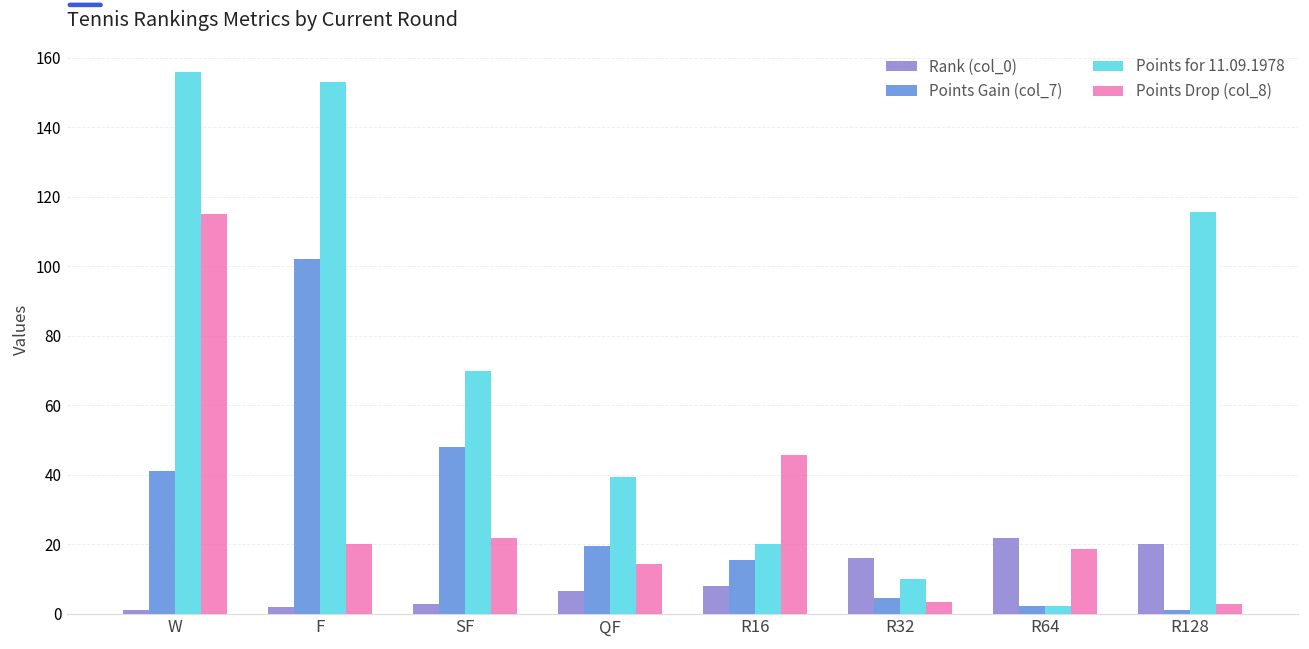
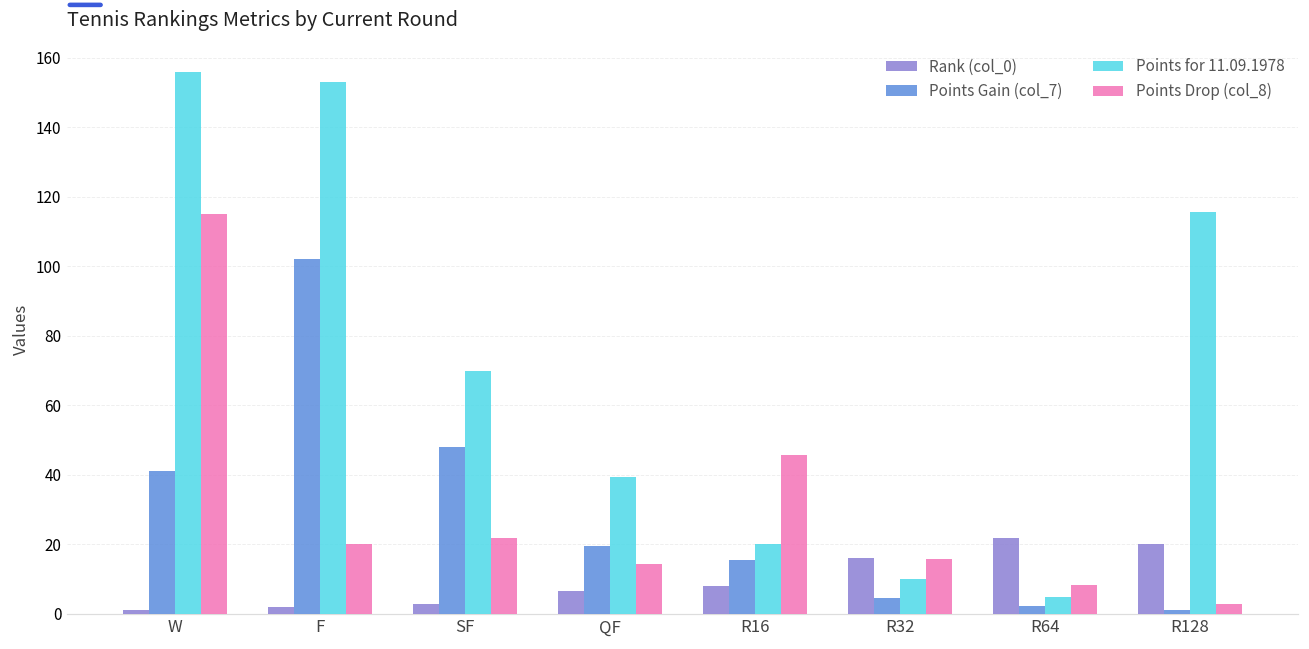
Points Drop (col_8), R32: 3 -> 16
Points for 11.09.1978, R64: 2 -> 5
Points Drop (col_8), R64: 19 -> 8
